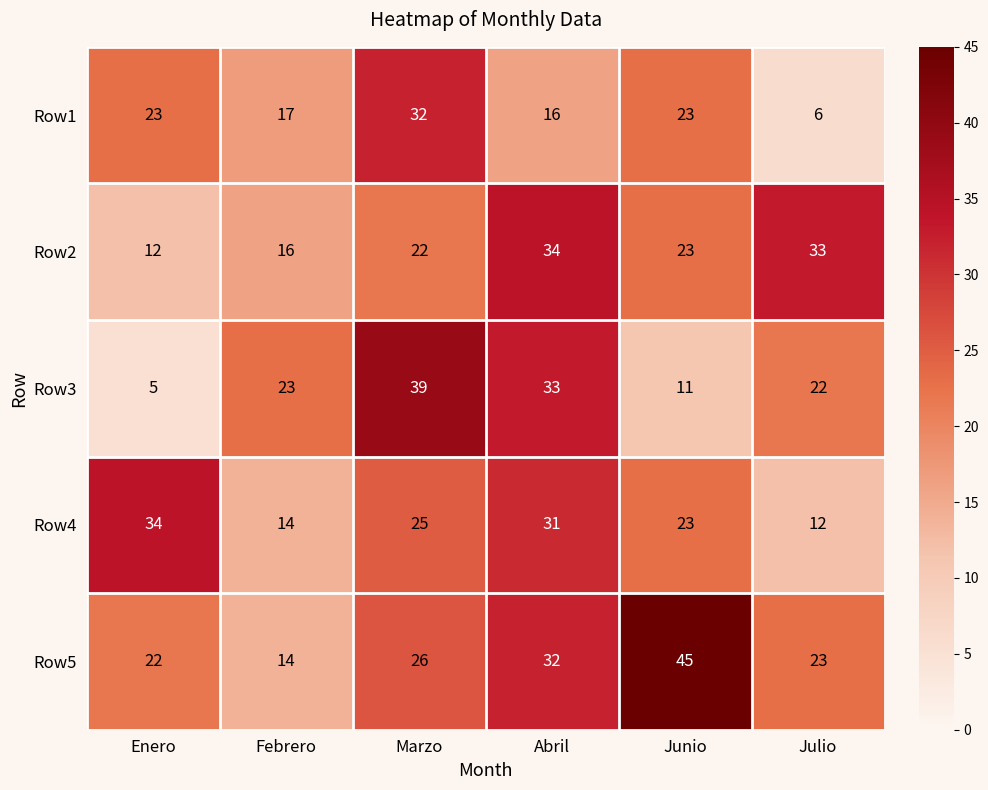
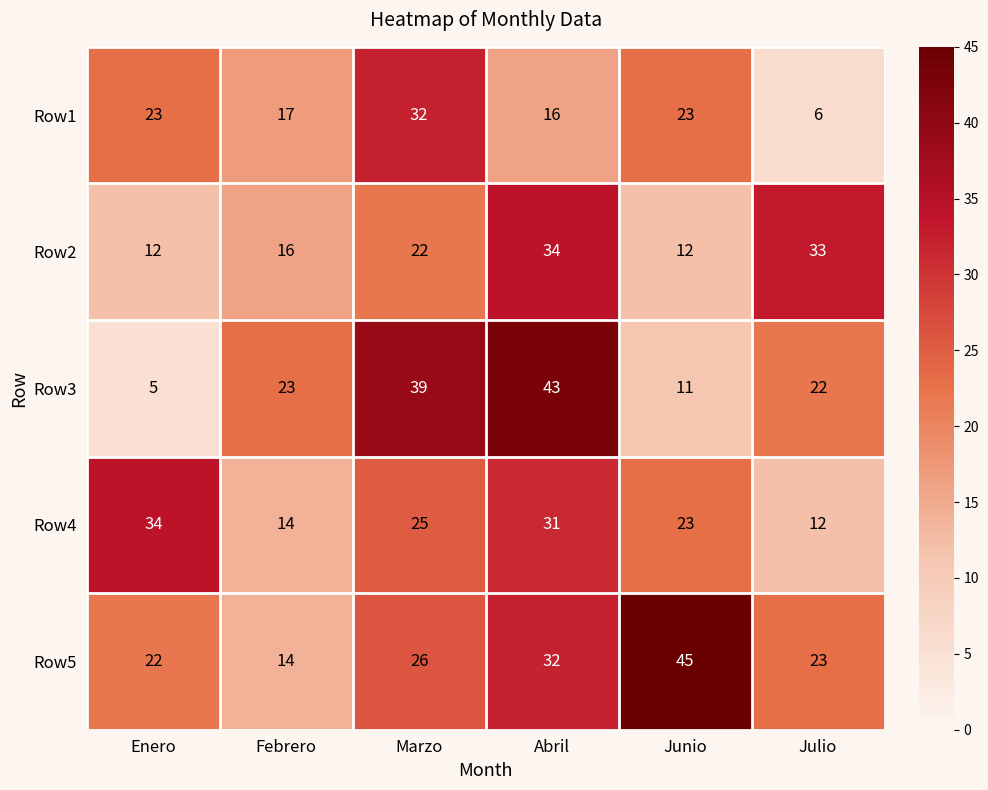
Row2, Junio: 23 -> 12
Row3, Abril: 33 -> 43
